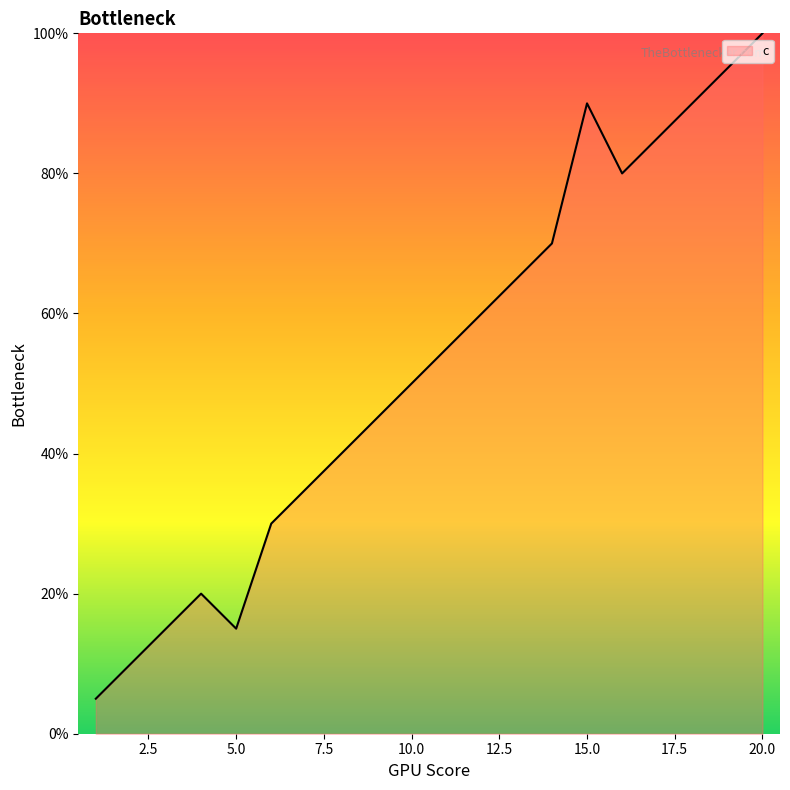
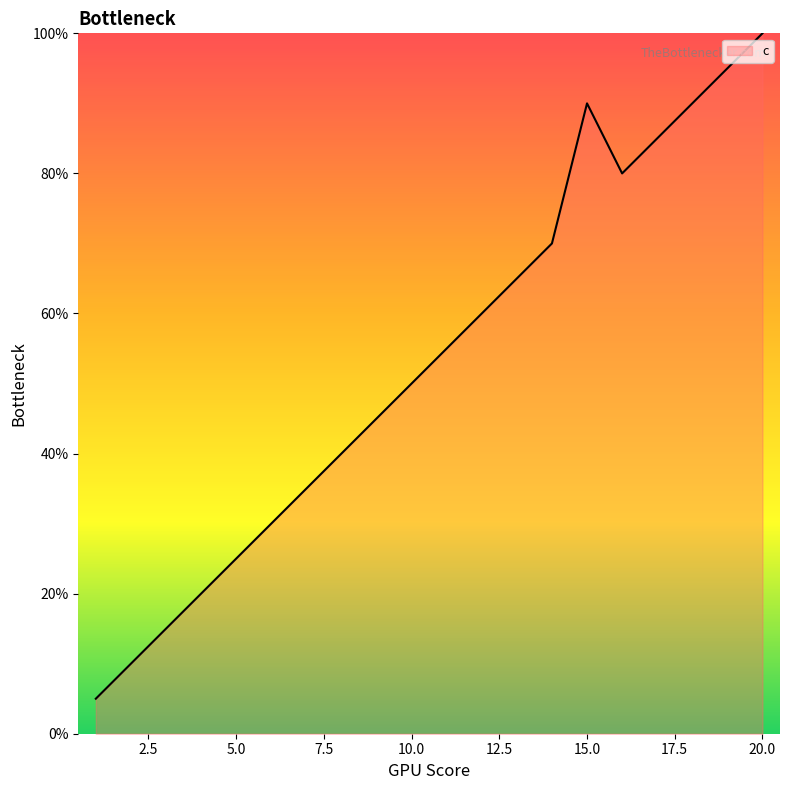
5.0: 15% -> 25%
